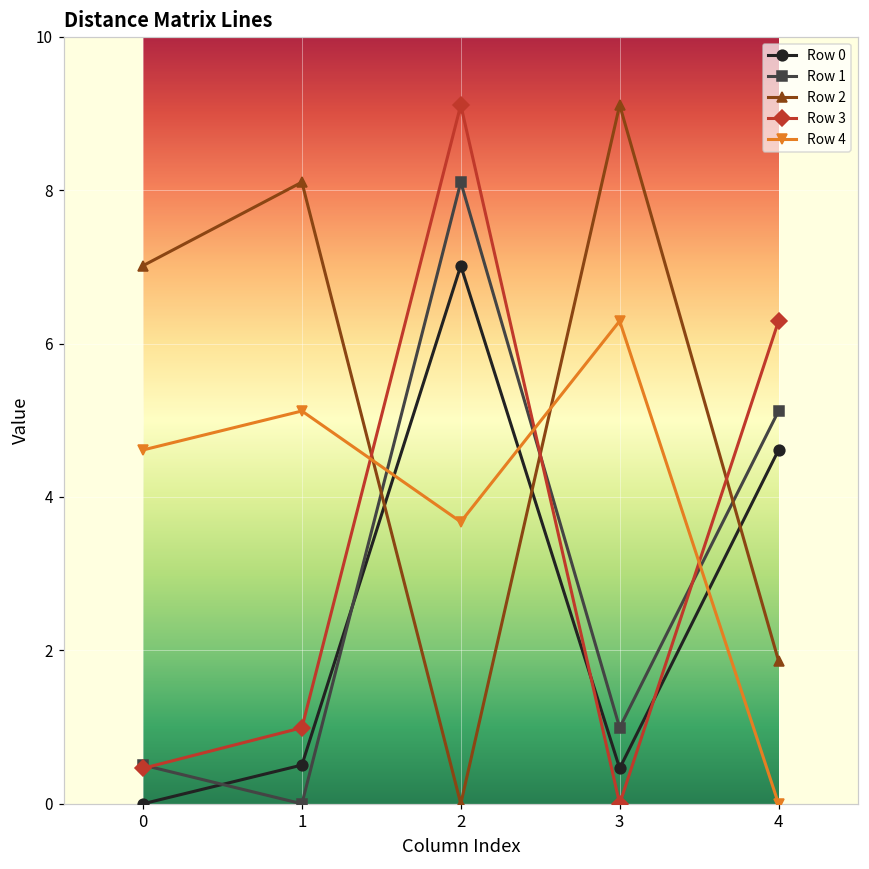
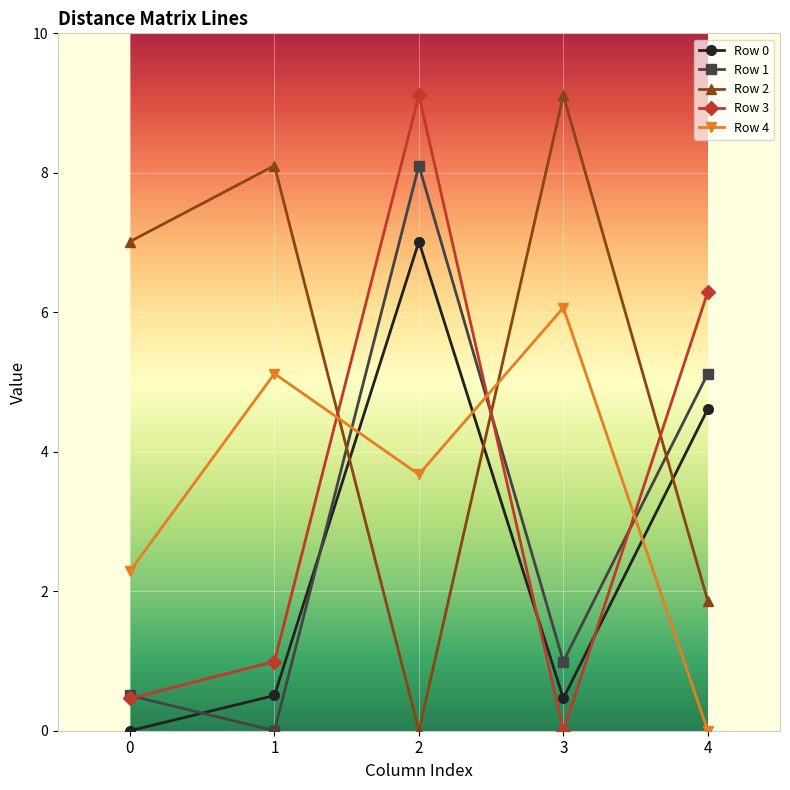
Row 4, 0: 4.6 -> 2.3
Row 4, 3: 6.3 -> 6.1
